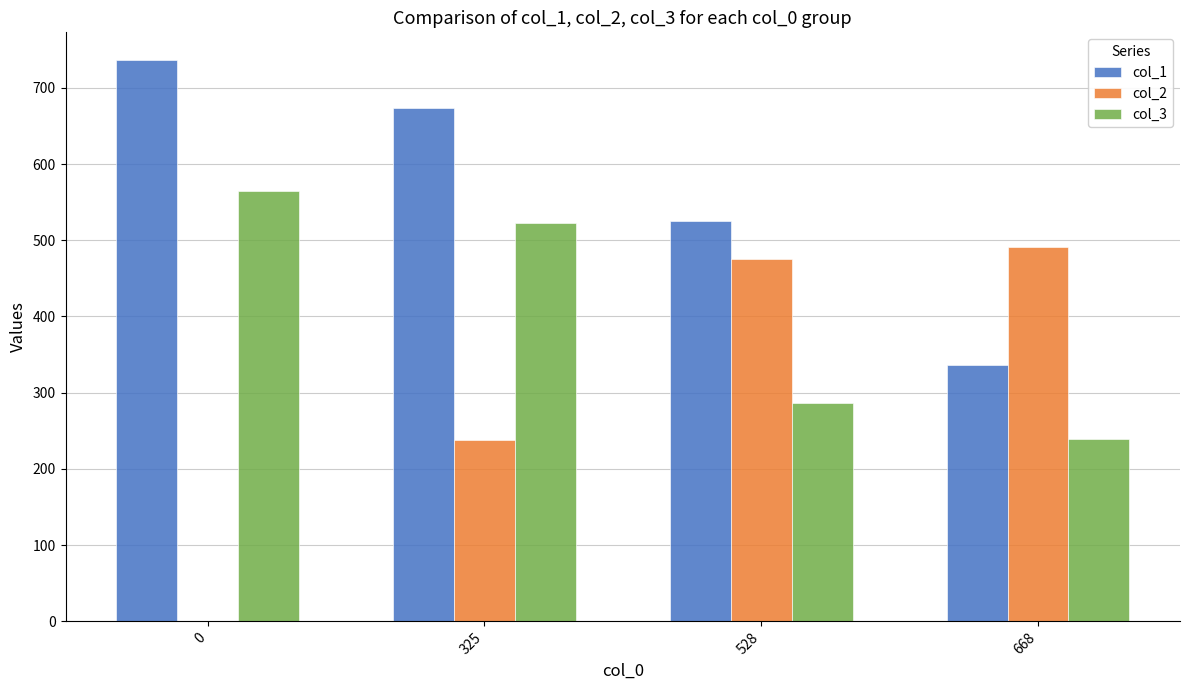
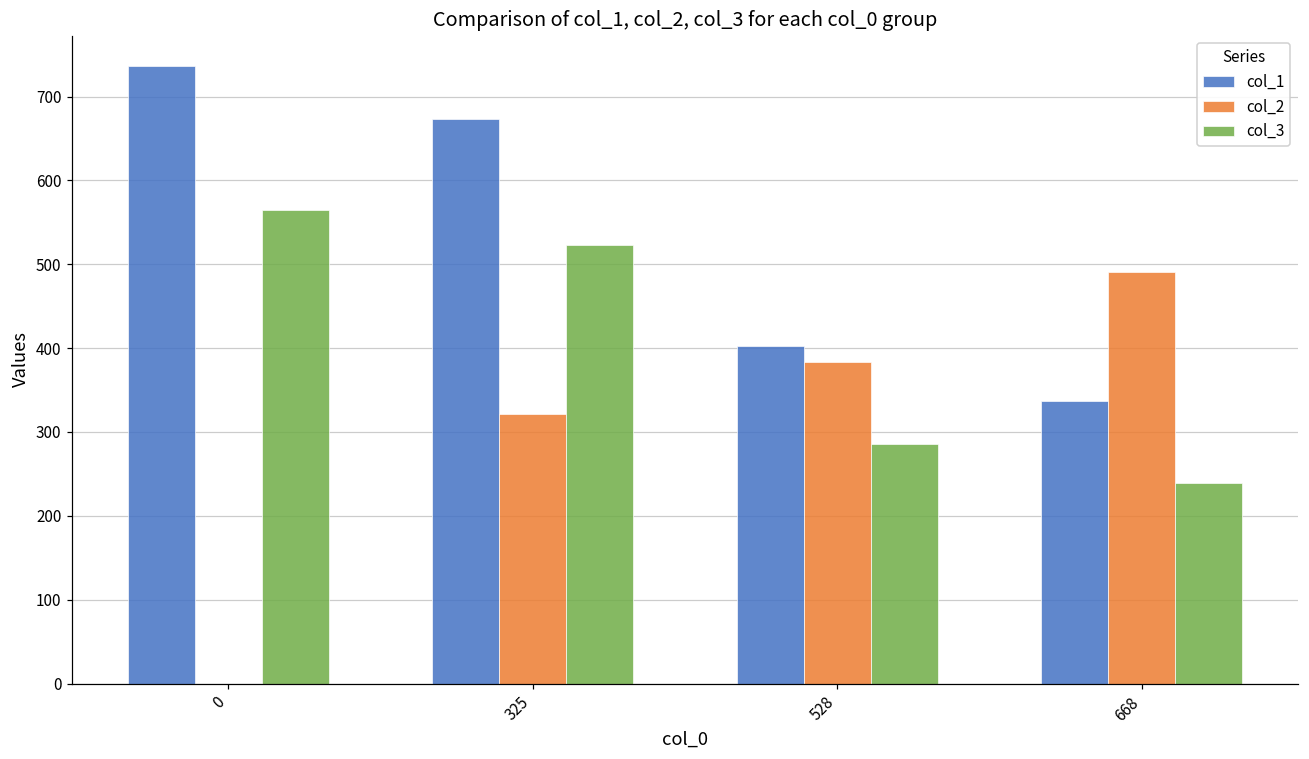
col_2, 325: 240 -> 320
col_1, 528: 530 -> 400
col_2, 528: 480 -> 380
